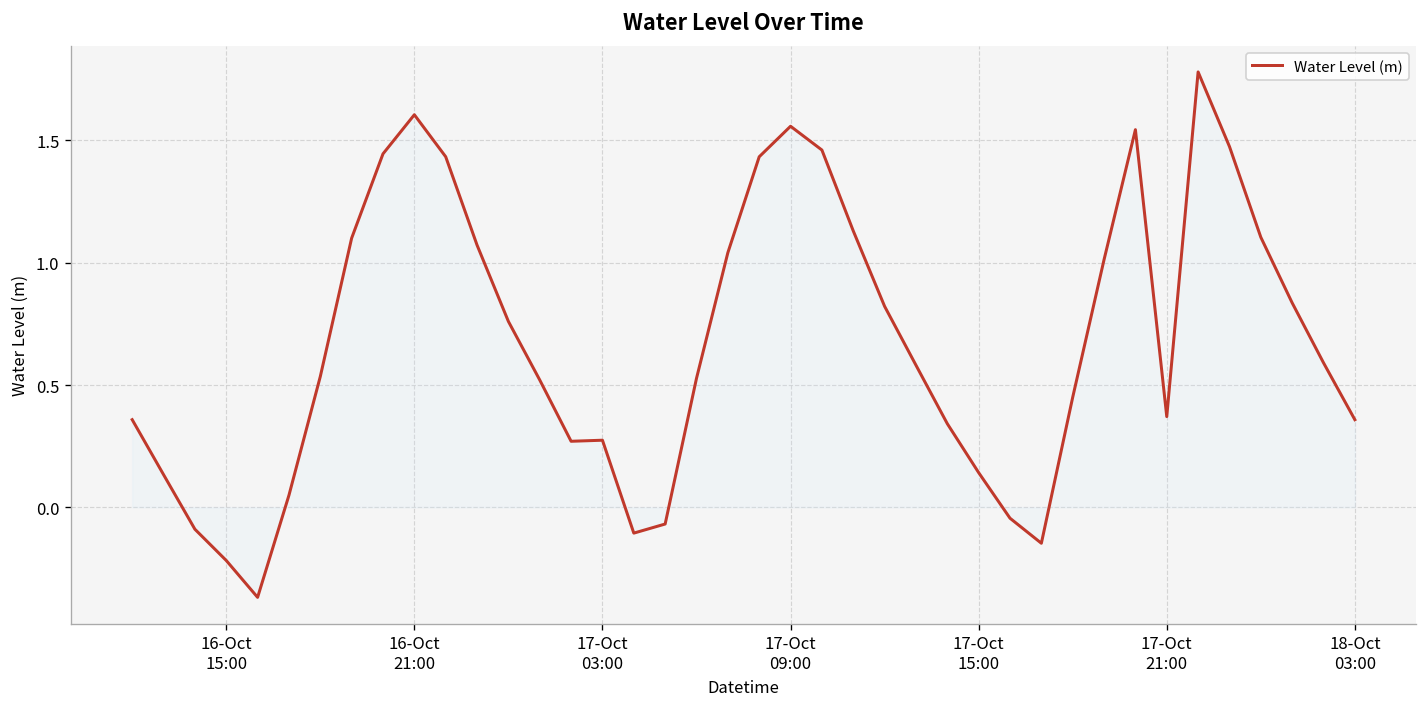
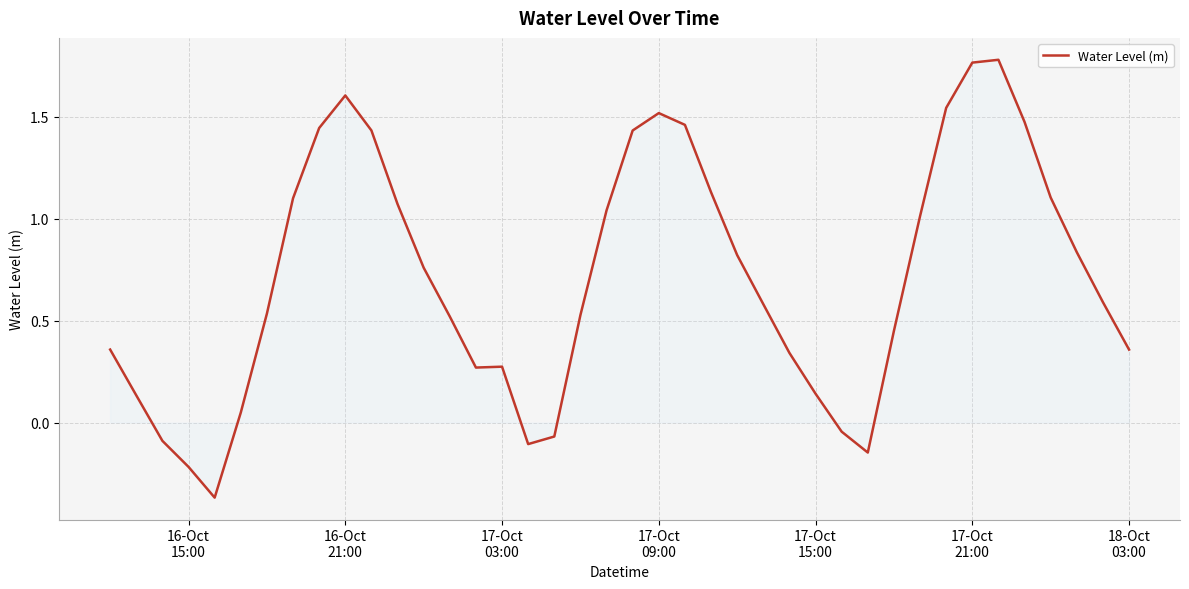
Water Level (m), 17-Oct 09:00: 1.56 -> 1.52
Water Level (m), 17-Oct 21:00: 0.37 -> 1.77
